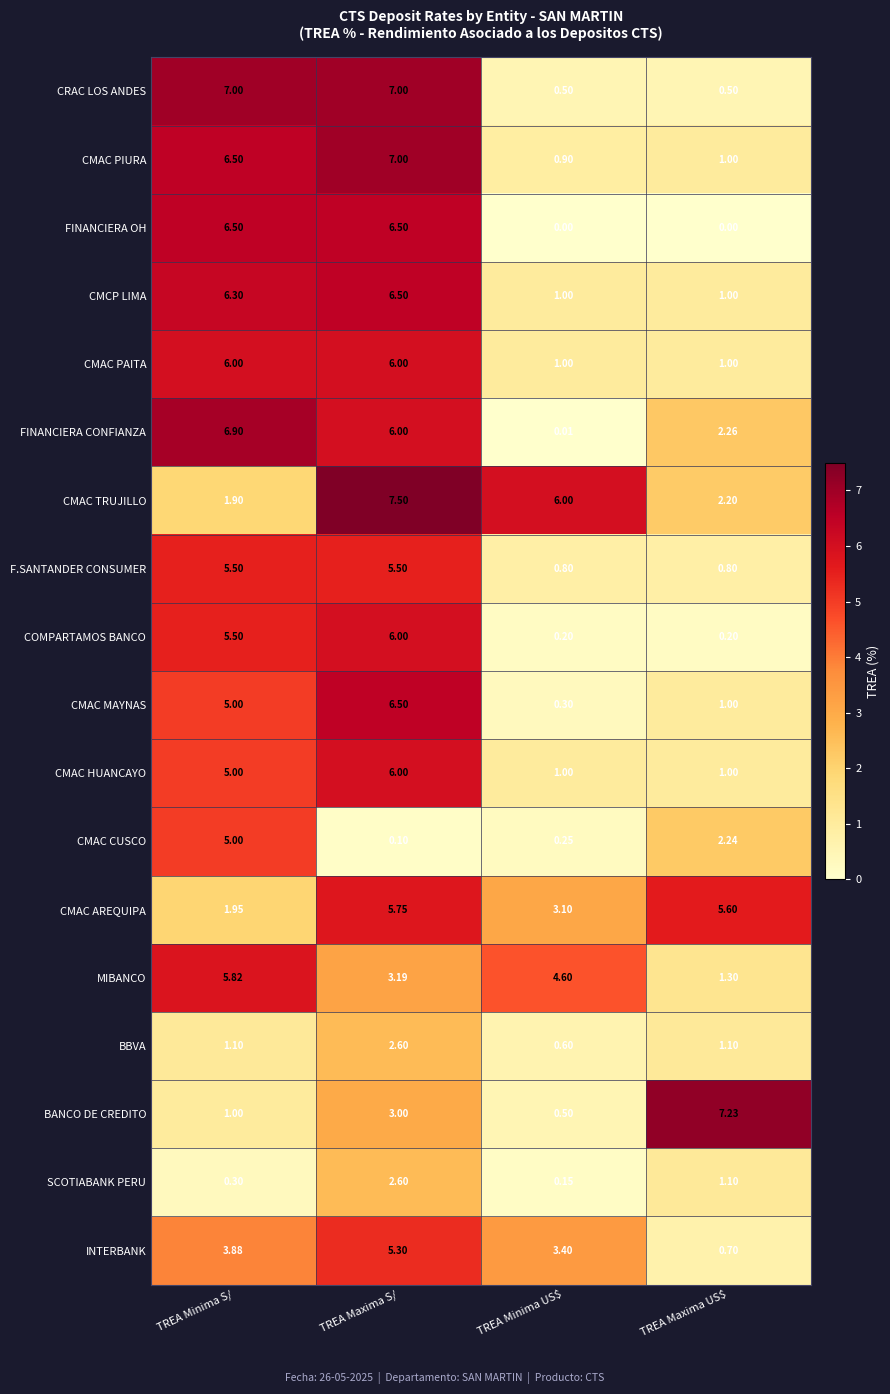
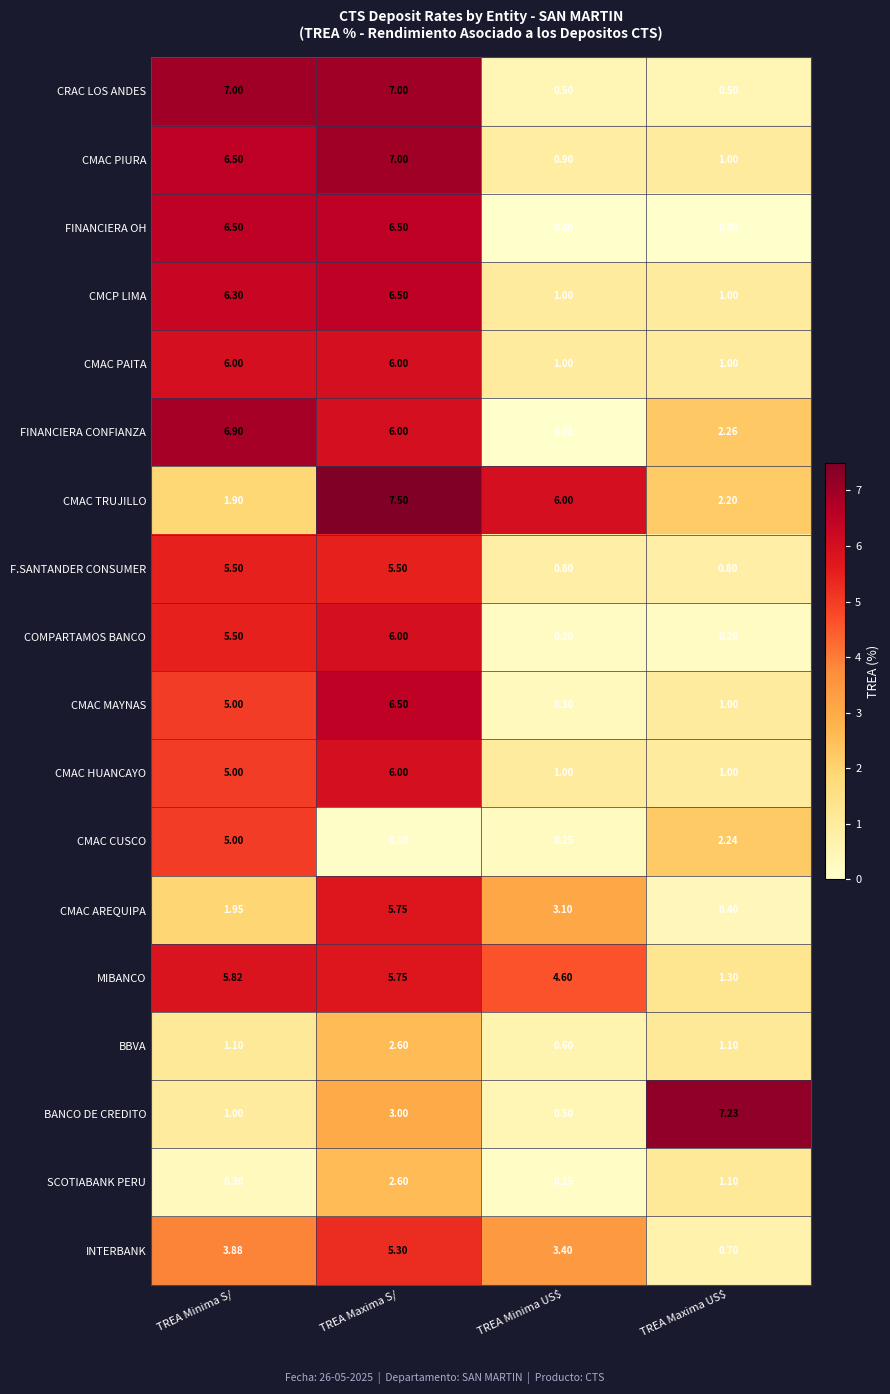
CMAC AREQUIPA, TREA Maxima US$: 5.60 -> 0.40
MIBANCO, TREA Maxima S/: 3.19 -> 5.75
